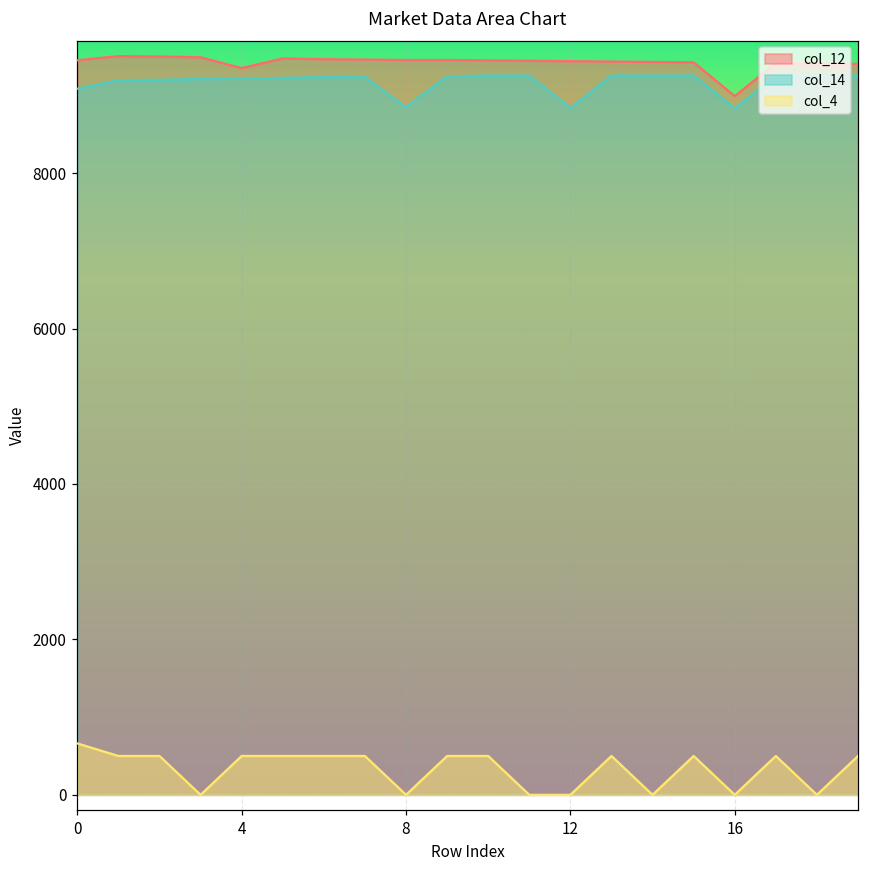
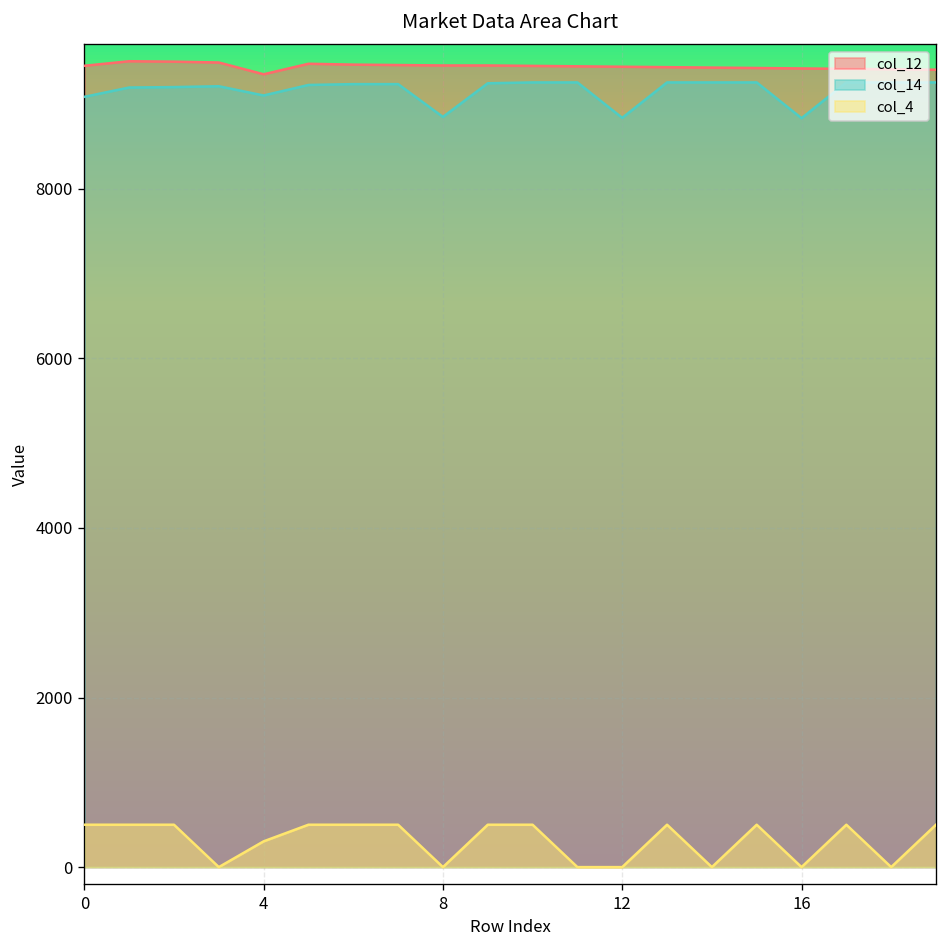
col_4, 0: 700 -> 500
col_14, 4: 9200 -> 9100
col_4, 4: 500 -> 300
col_12, 16: 9000 -> 9400
